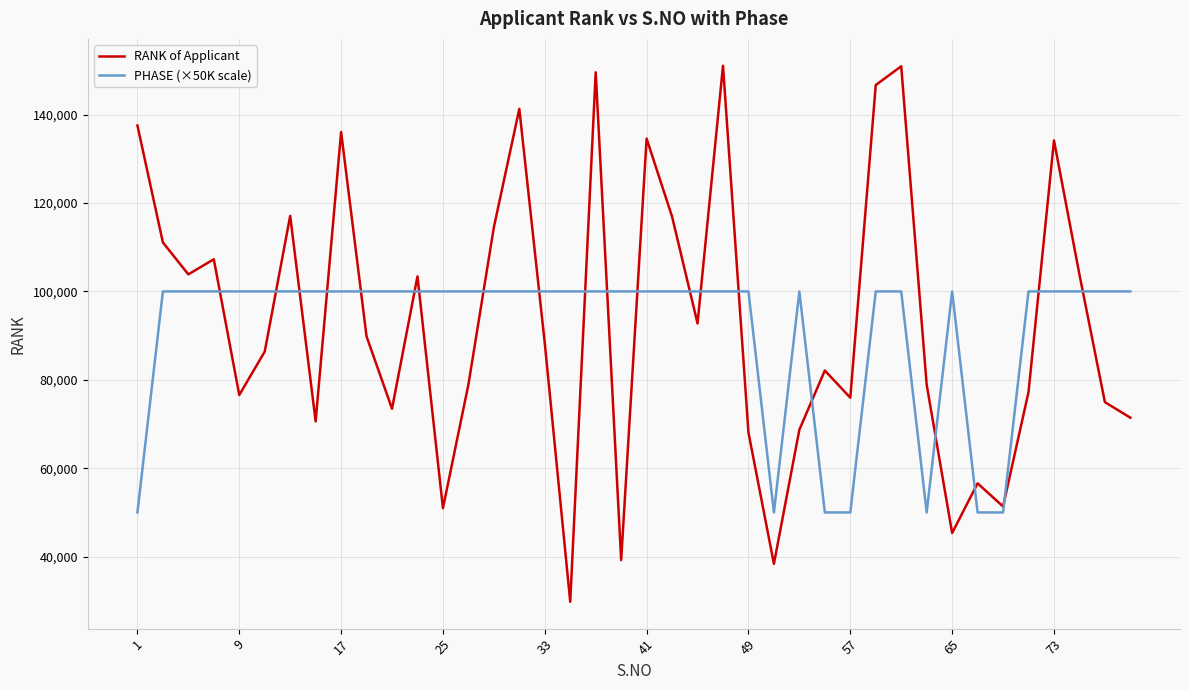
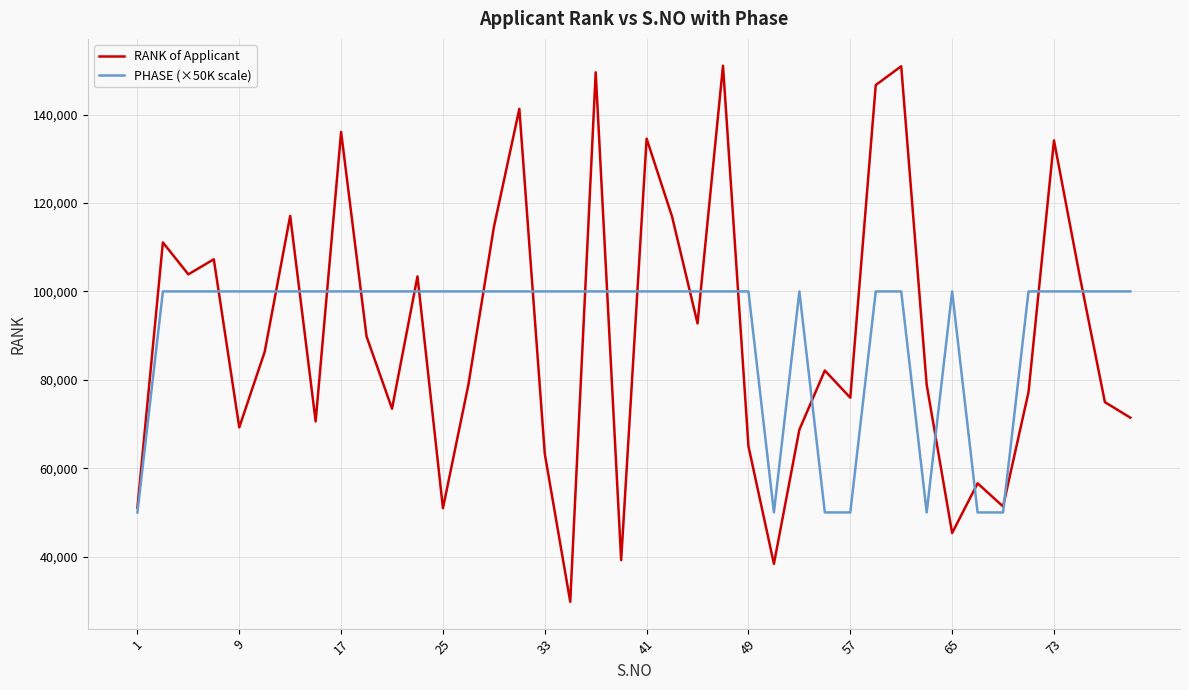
RANK of Applicant, 1: 138,000 -> 51,000
RANK of Applicant, 9: 77,000 -> 69,000
RANK of Applicant, 33: 88,000 -> 63,000
RANK of Applicant, 49: 68,000 -> 65,000
